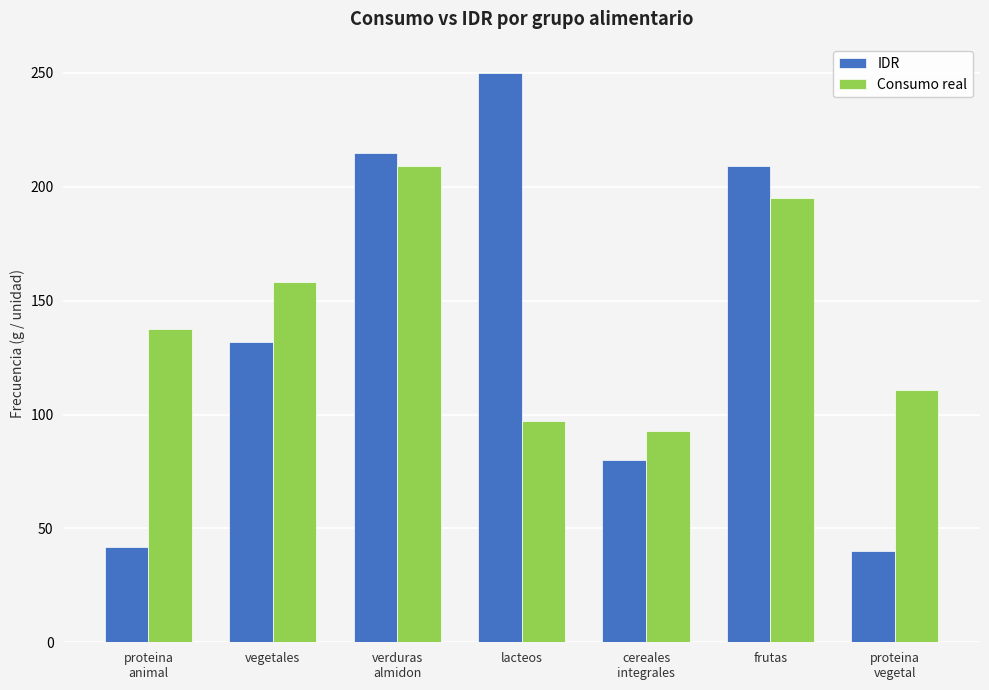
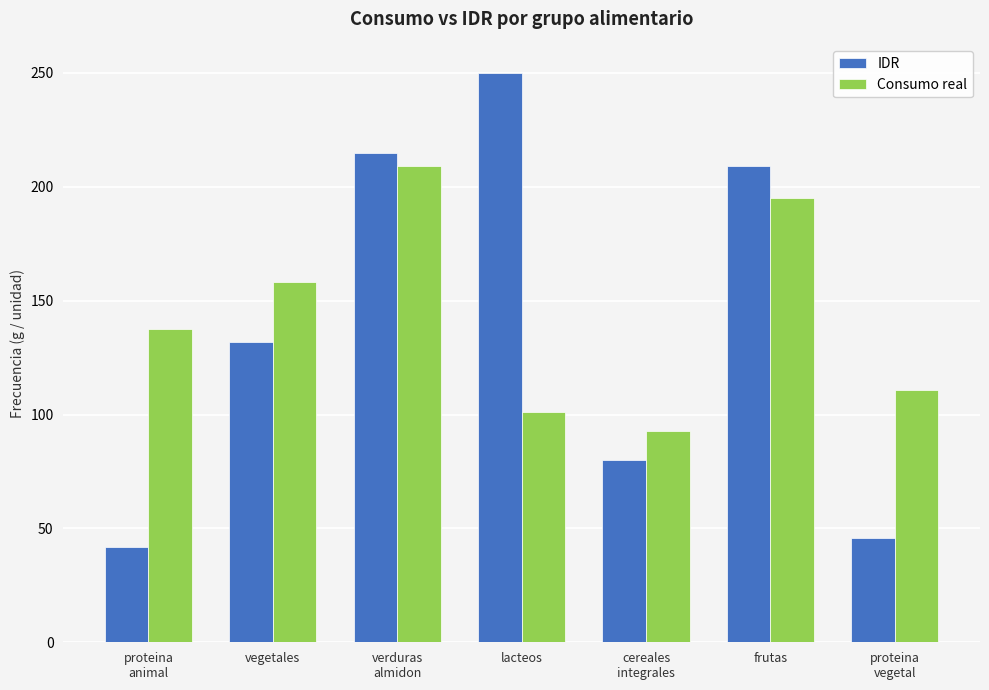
Consumo real, lacteos: 97 -> 101
IDR, proteina vegetal: 40 -> 46
